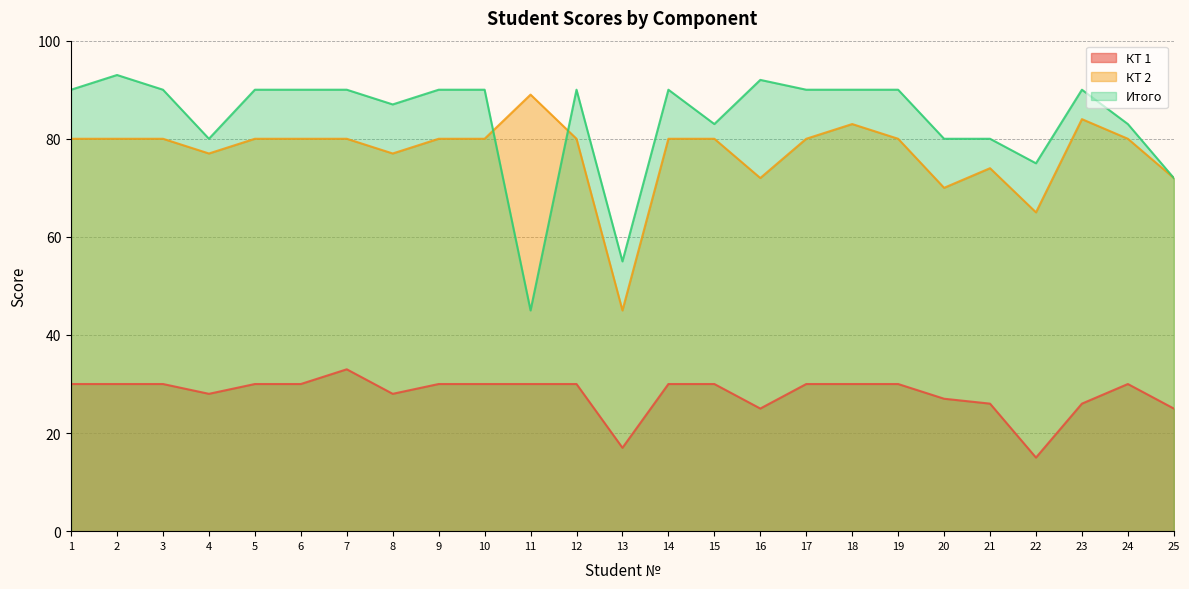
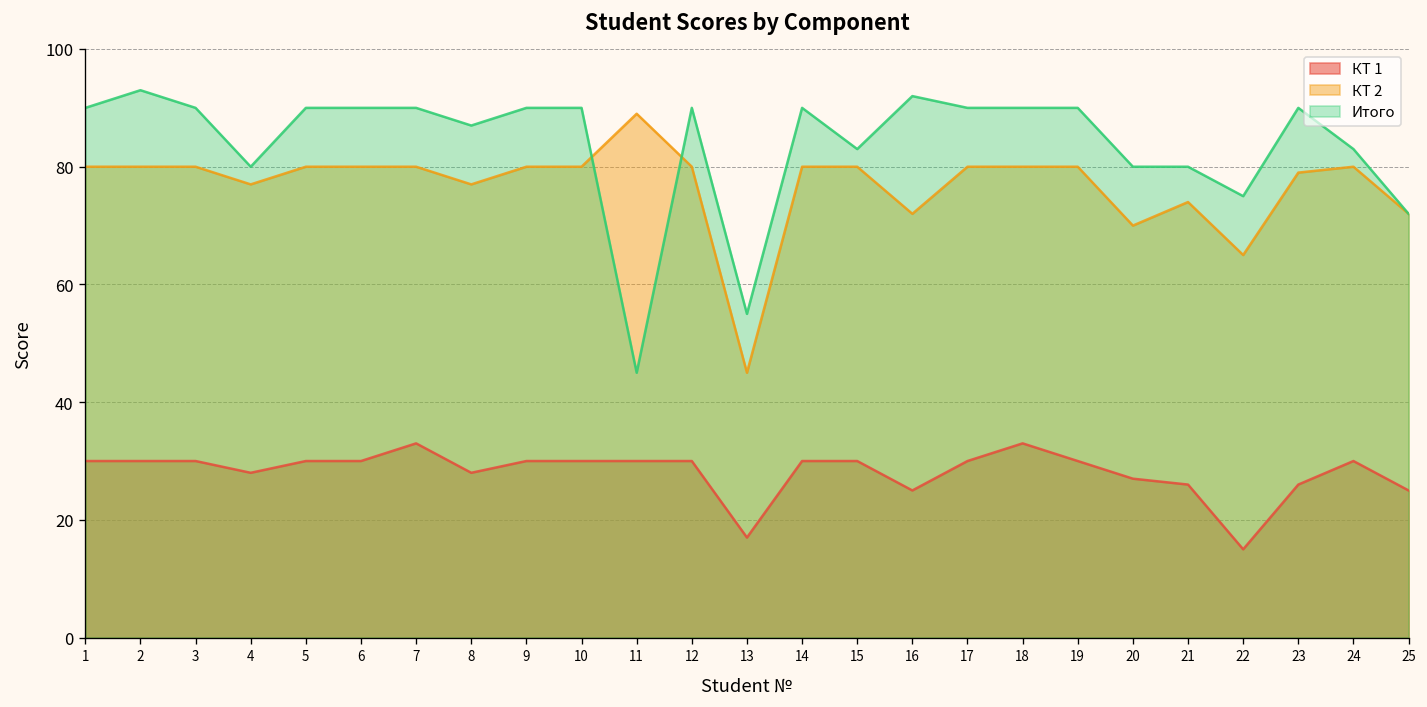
КТ 1, 18: 30 -> 33
КТ 2, 18: 83 -> 80
КТ 2, 23: 84 -> 79
